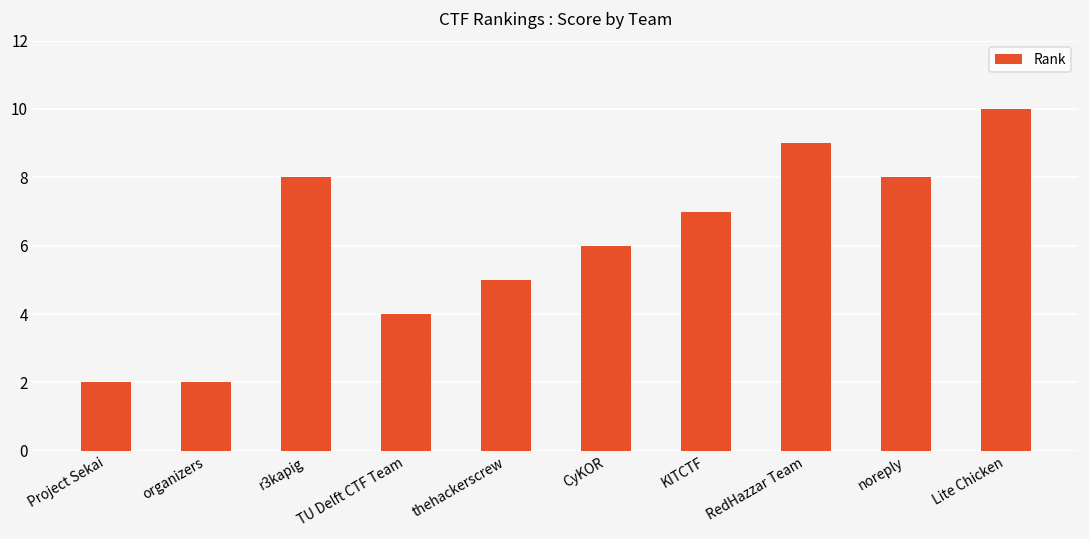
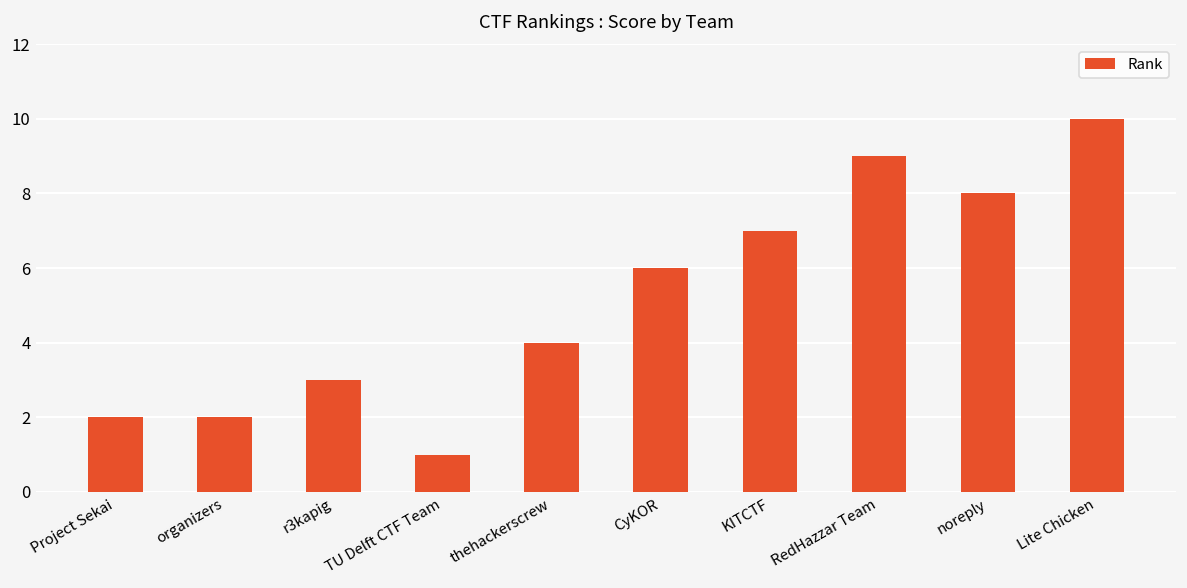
r3kapig: 8 -> 3
TU Delft CTF Team: 4 -> 1
thehackerscrew: 5 -> 4
